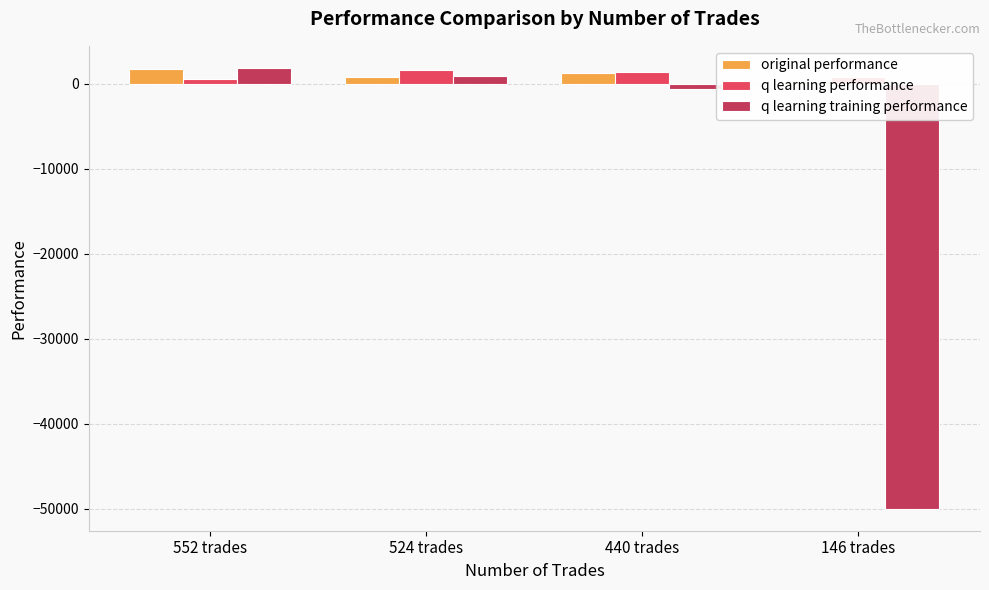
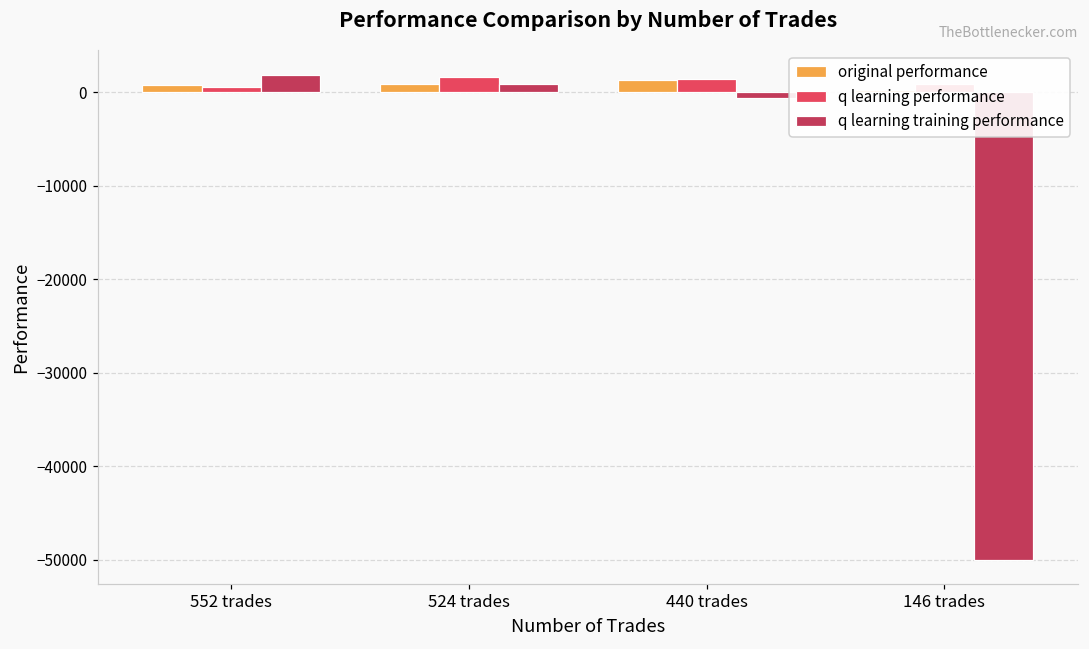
original performance, 552 trades: 2000 -> 1000
